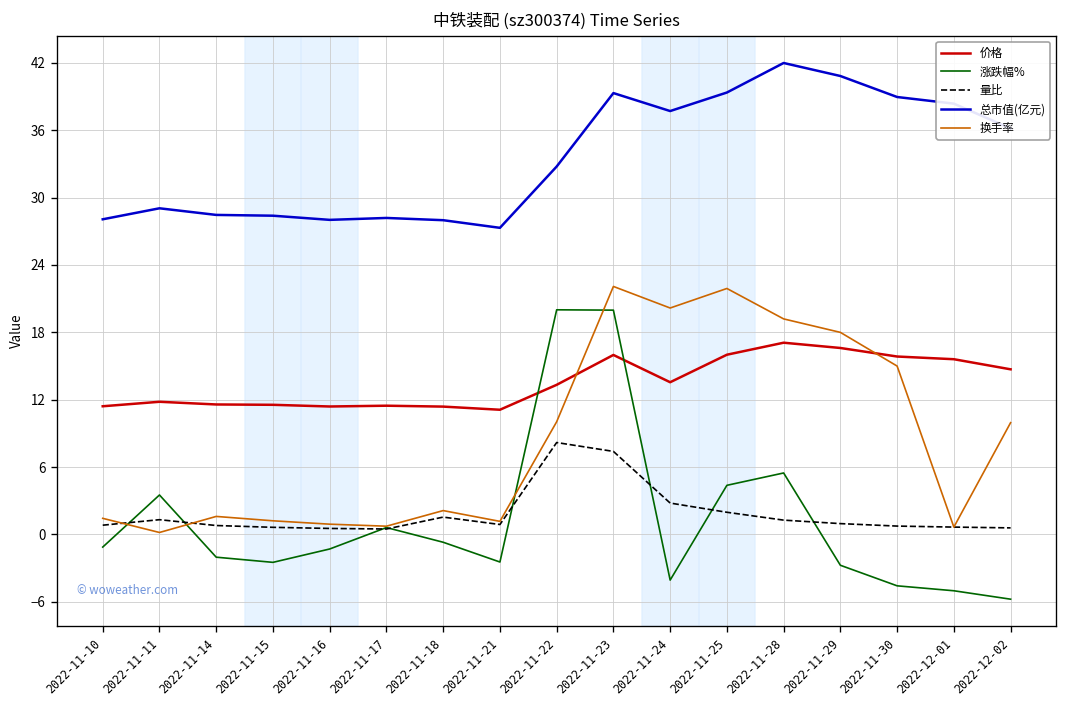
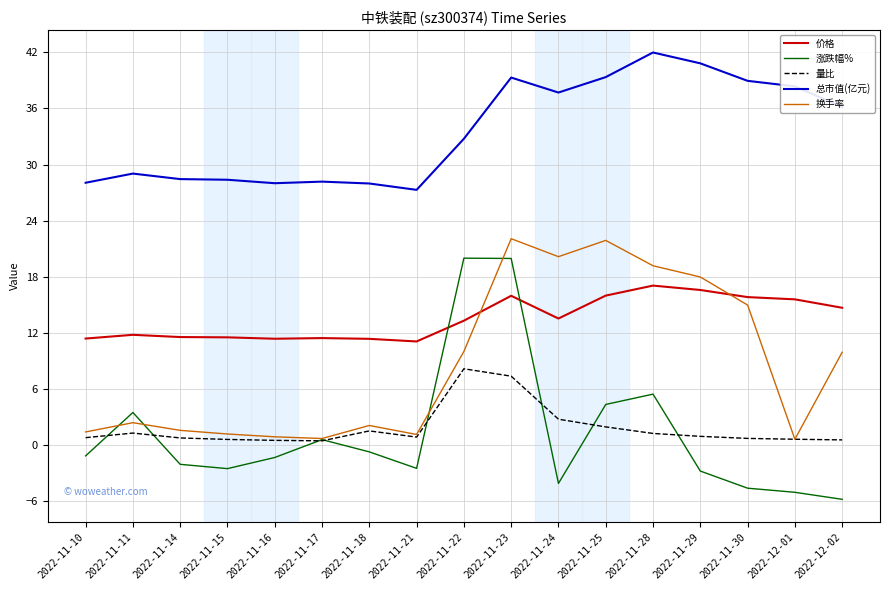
换手率, 2022-11-11: 0 -> 2
